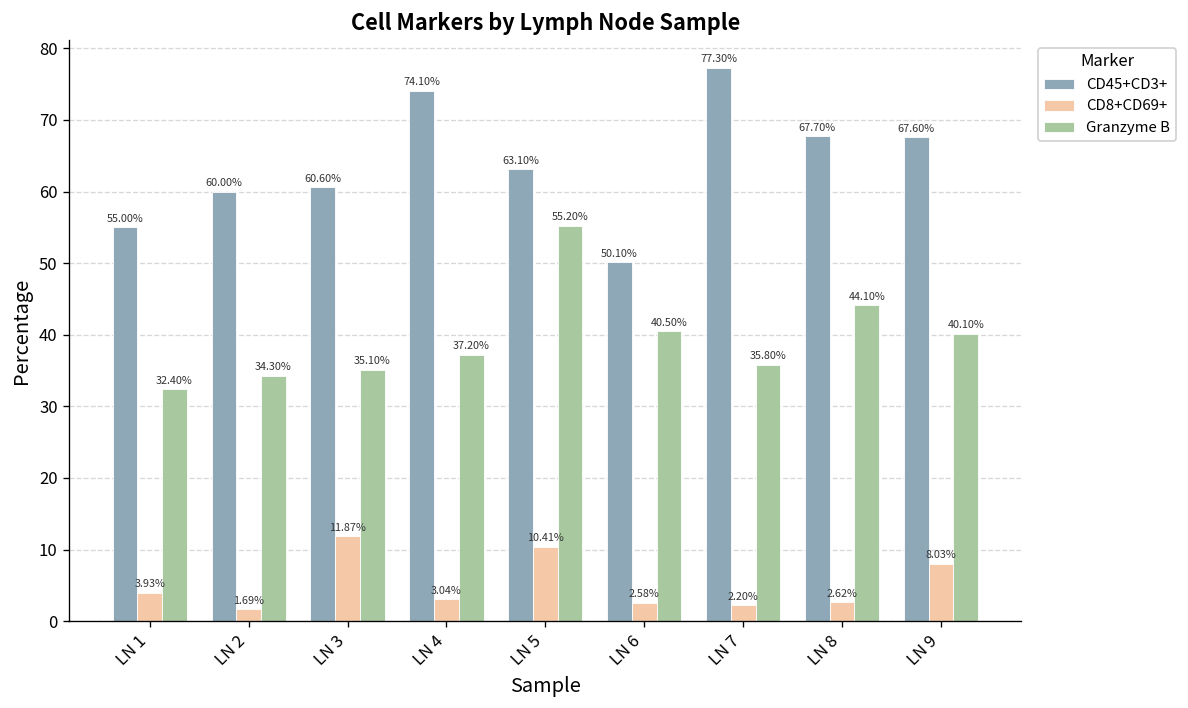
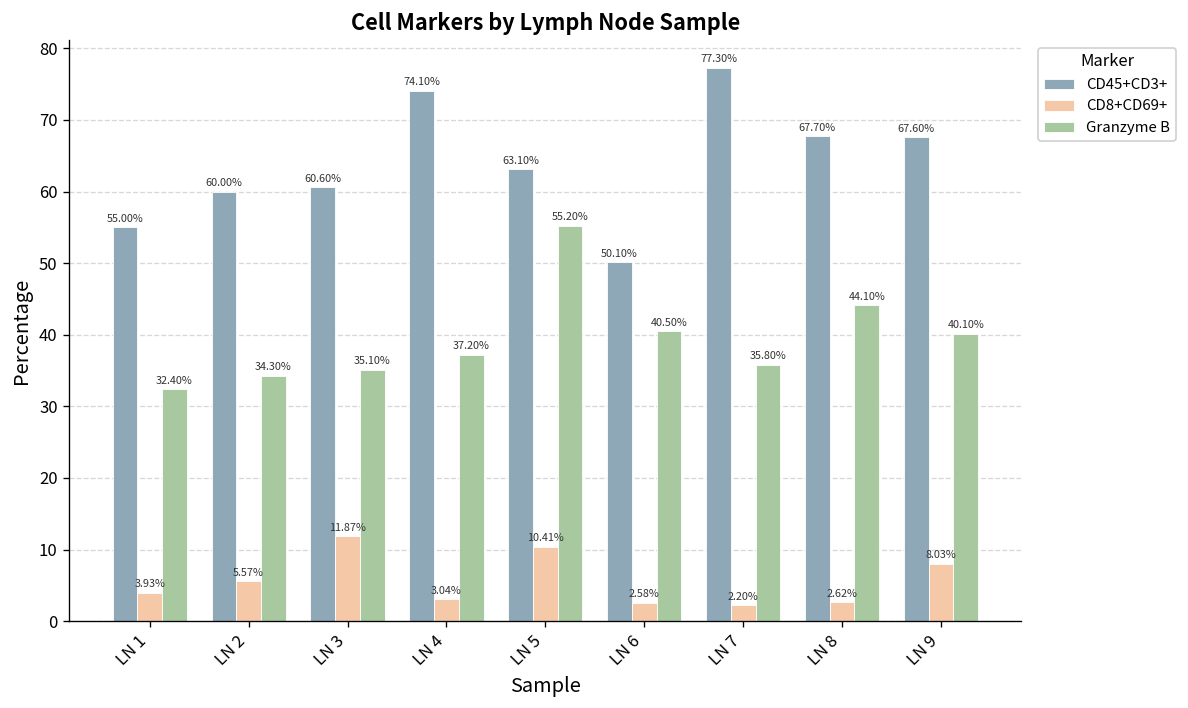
CD8+CD69+, LN 2: 1.69% -> 5.57%
